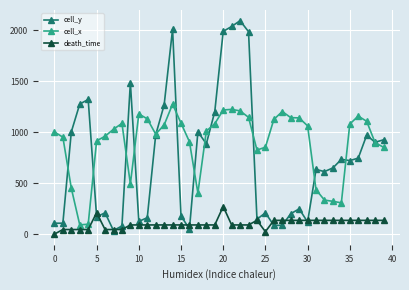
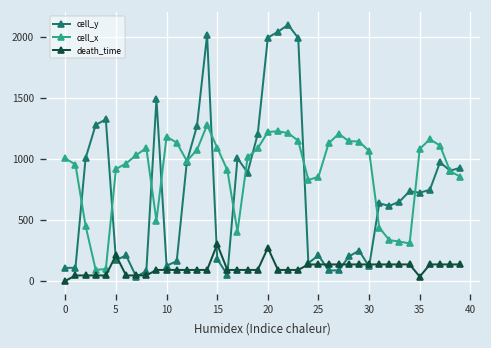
death_time, 15: 90 -> 300
death_time, 25: 20 -> 140
death_time, 35: 140 -> 40
